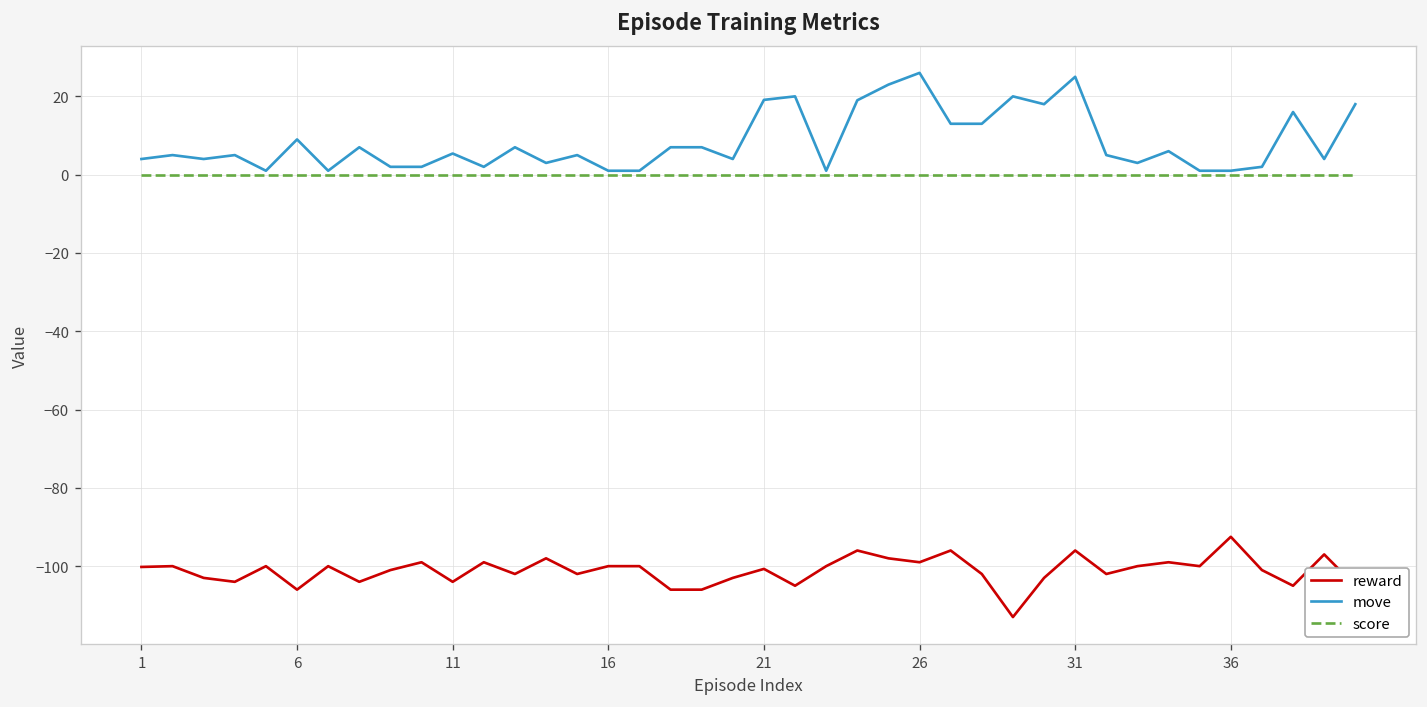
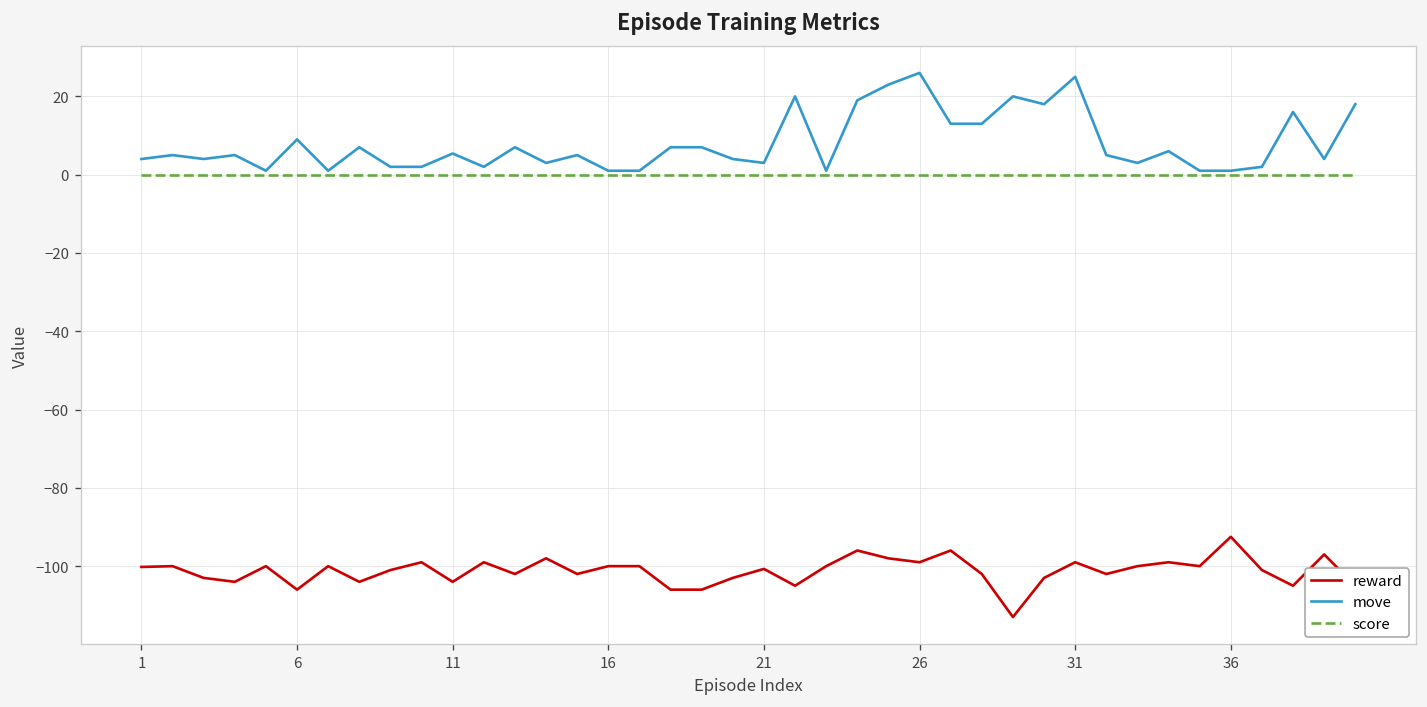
move, 21: 19 -> 3
reward, 31: -96 -> -99
